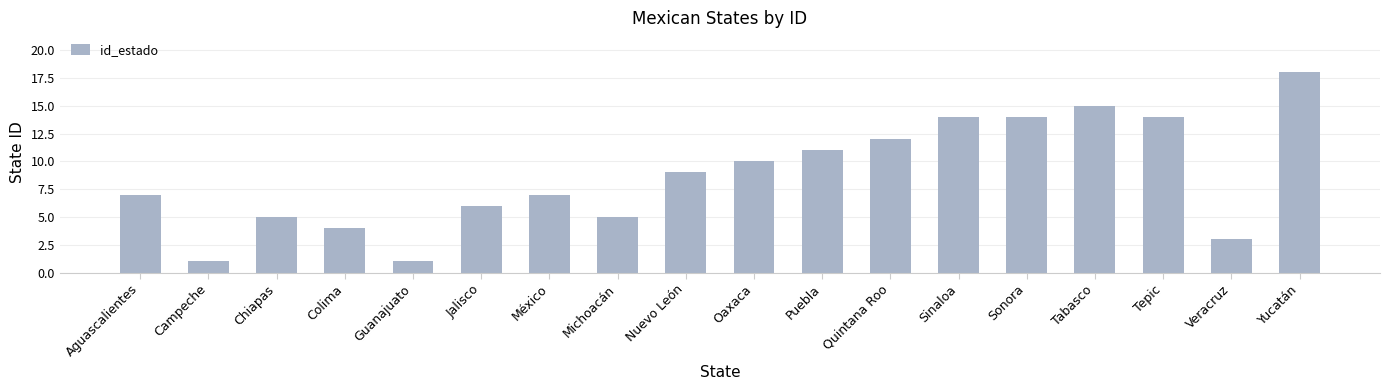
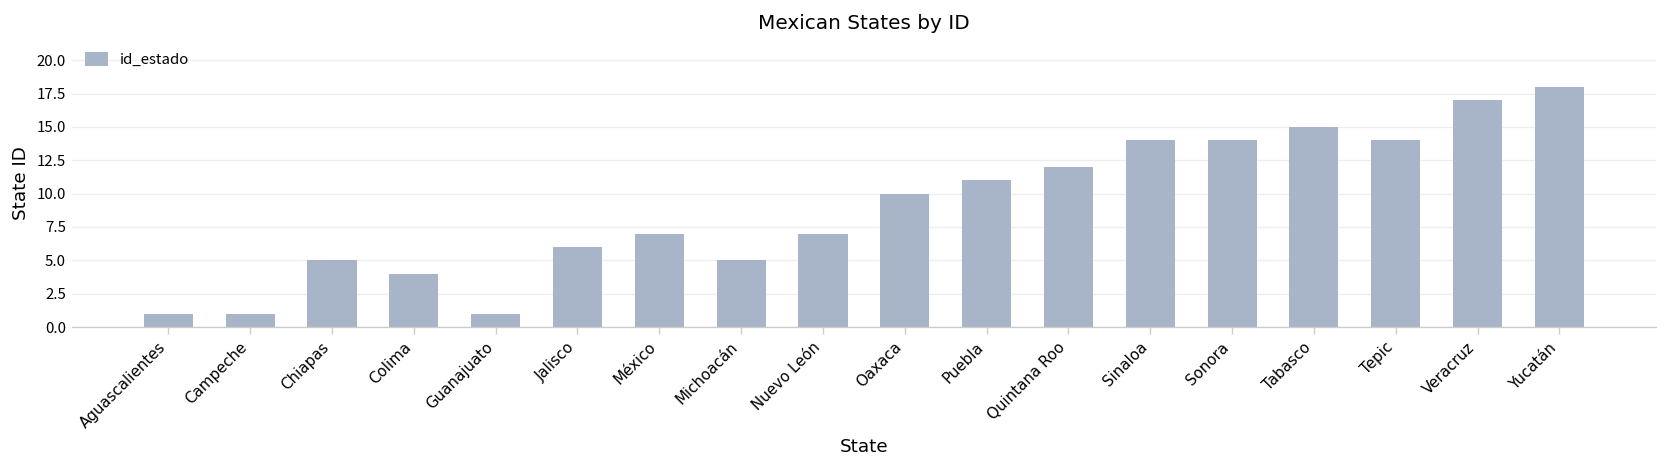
Aguascalientes: 7 -> 1
Nuevo León: 9 -> 7
Veracruz: 3 -> 17
